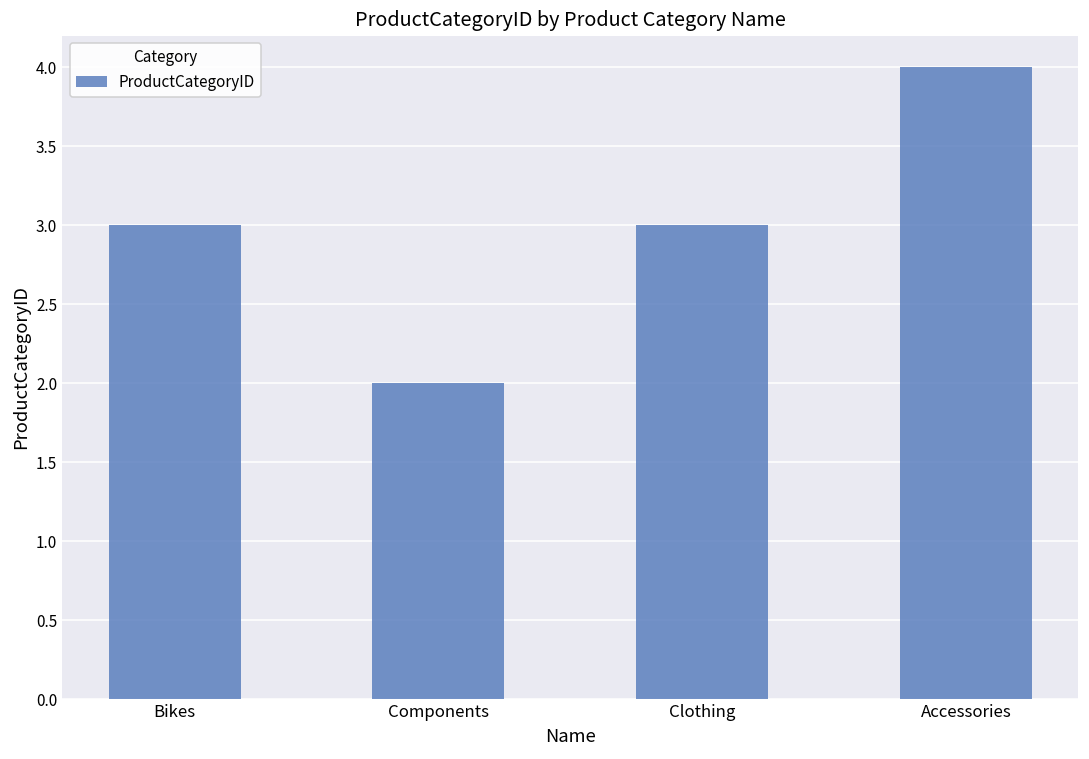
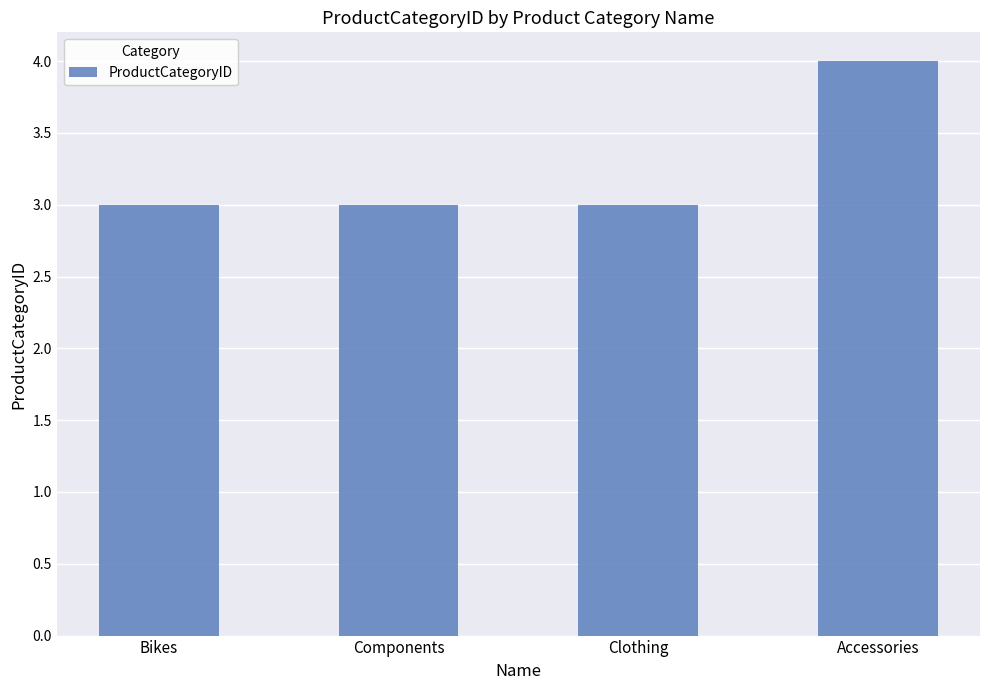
Components: 2 -> 3
